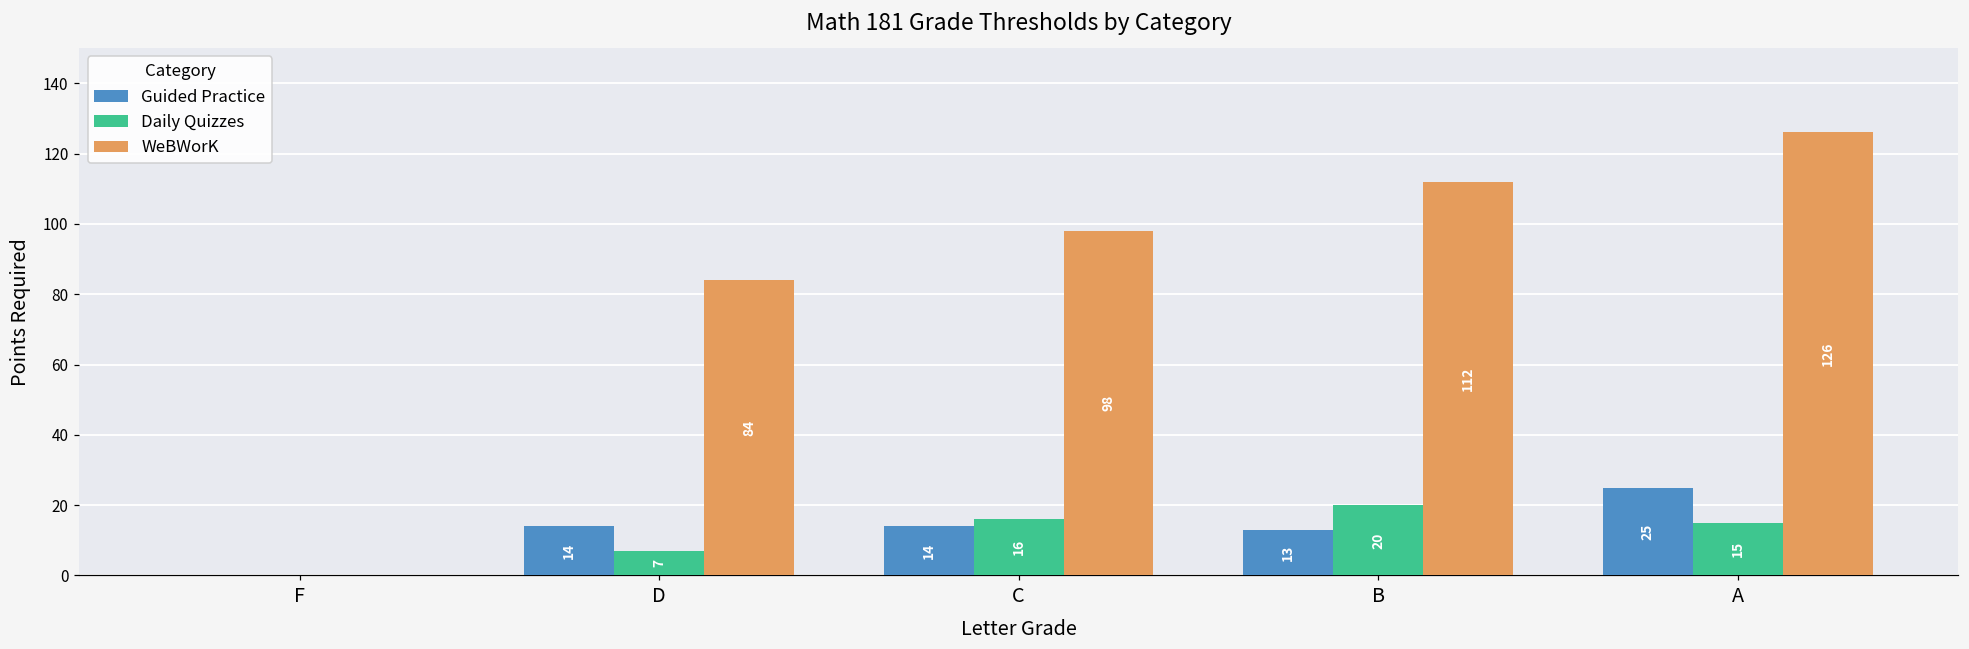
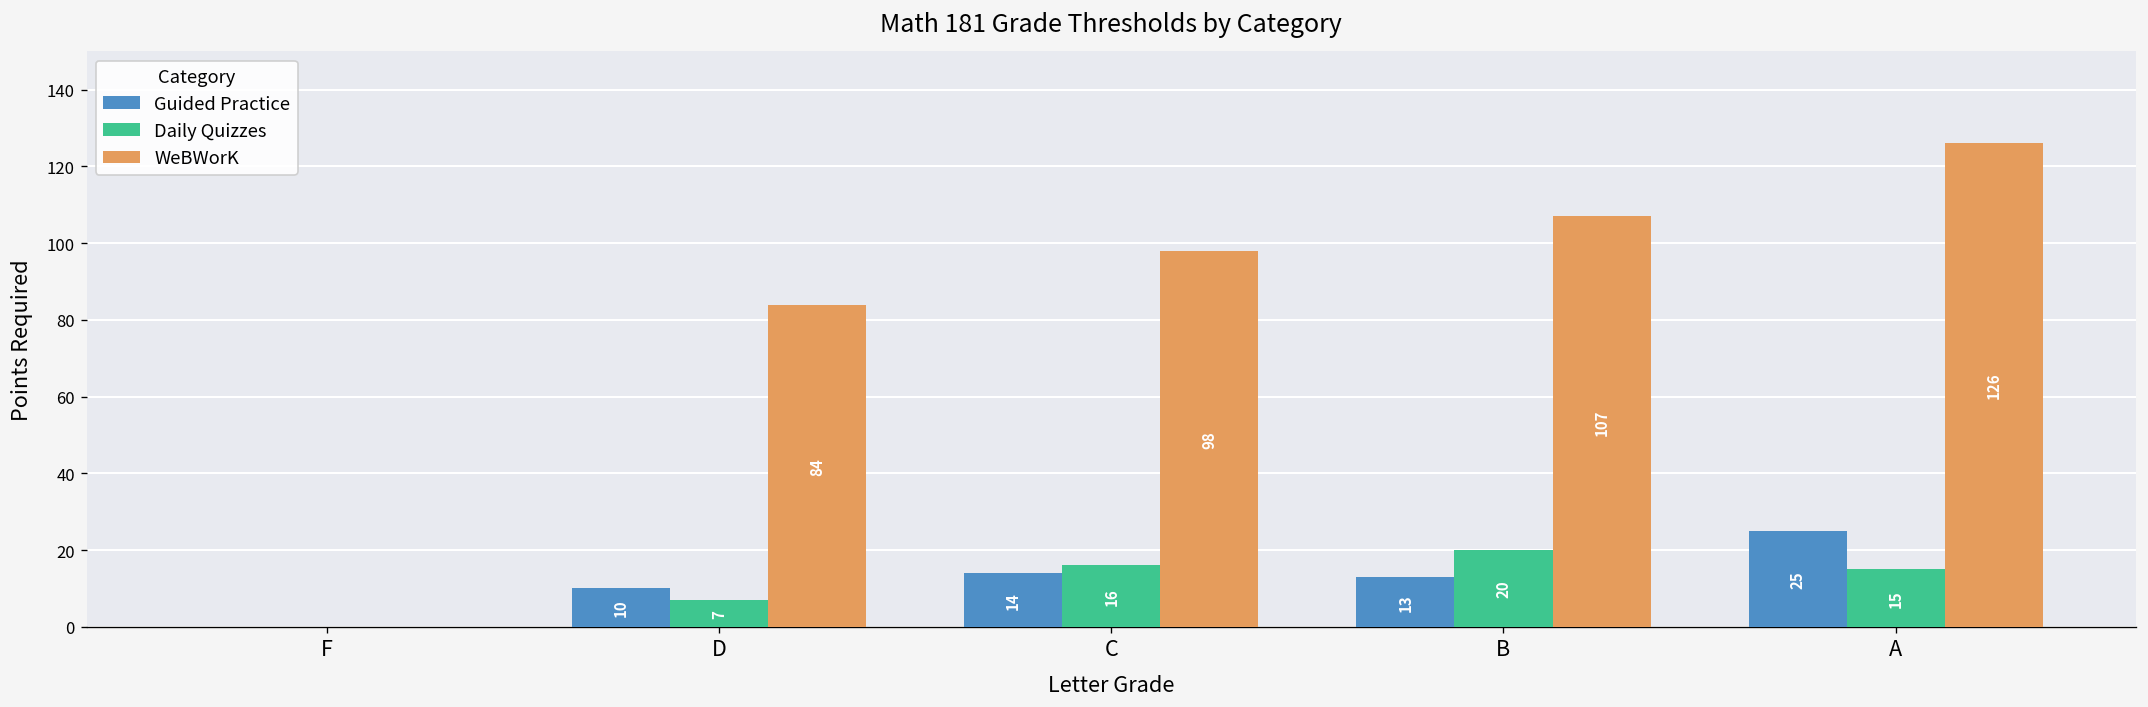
Guided Practice, D: 14 -> 10
WeBWorK, B: 112 -> 107
